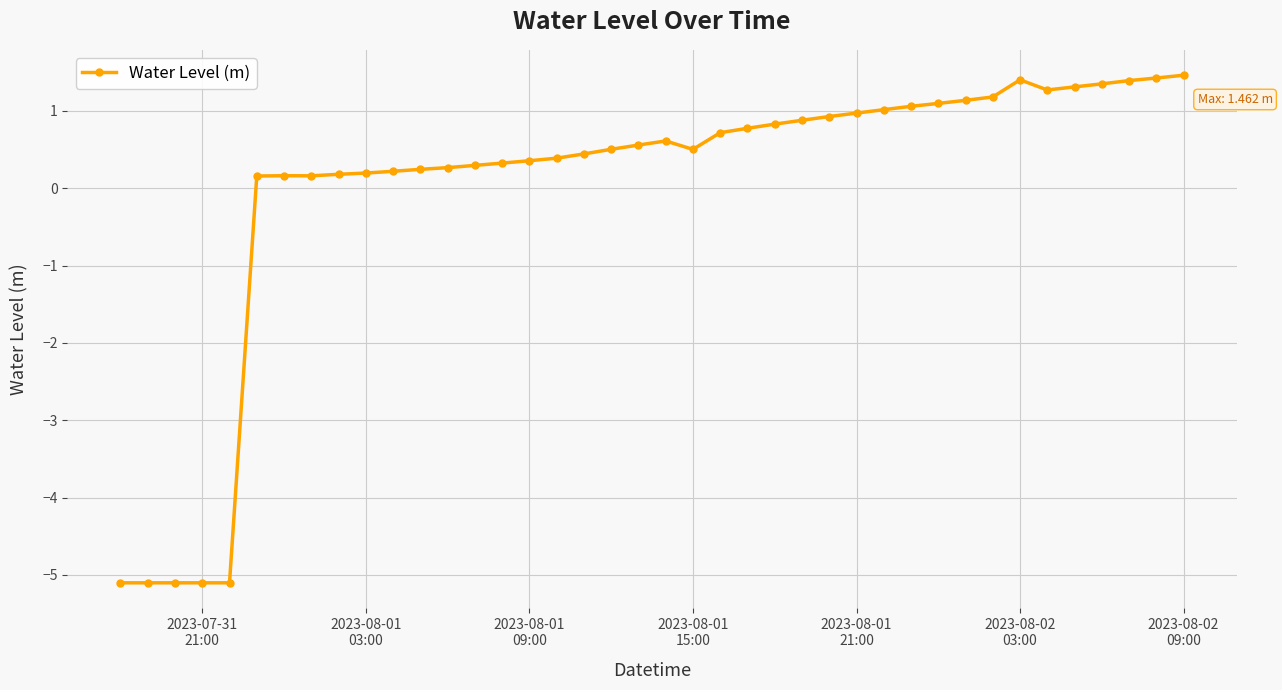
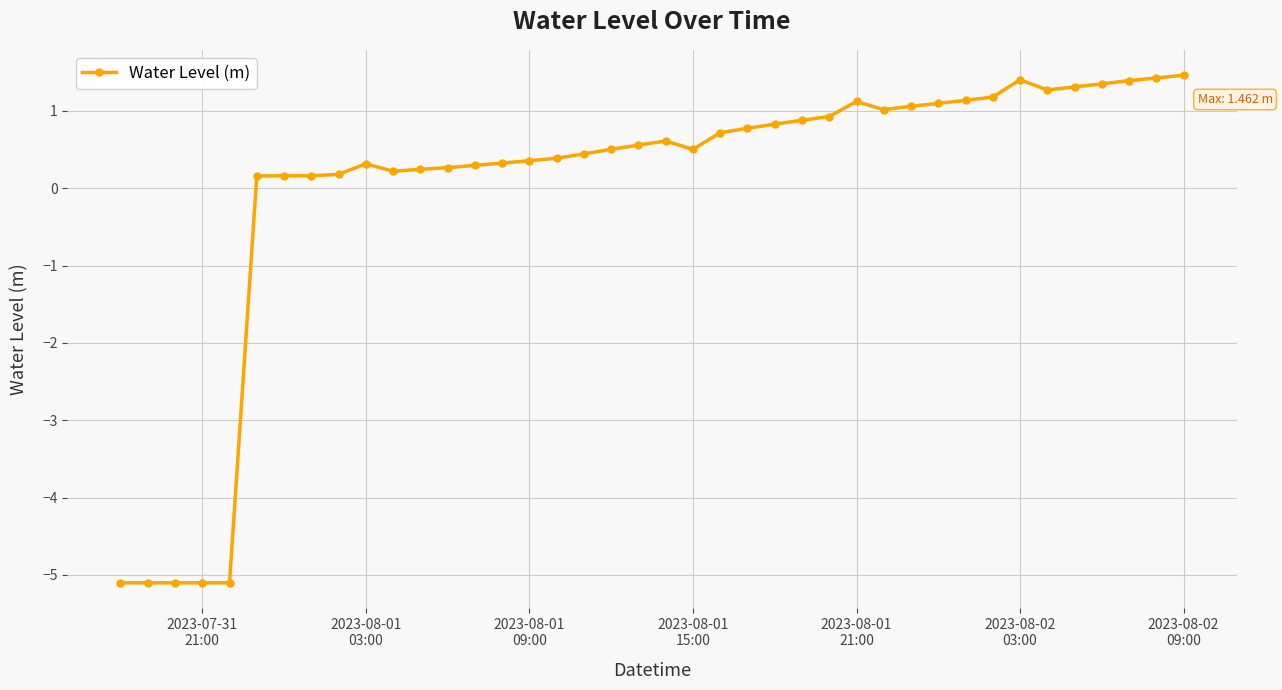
2023-08-01 03:00: 0.2 -> 0.3
2023-08-01 21:00: 1.0 -> 1.1
